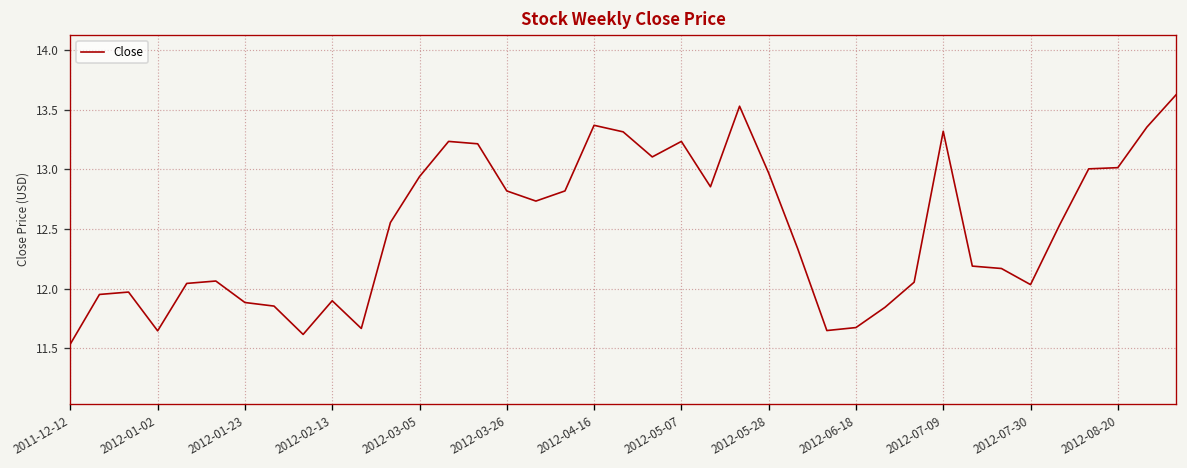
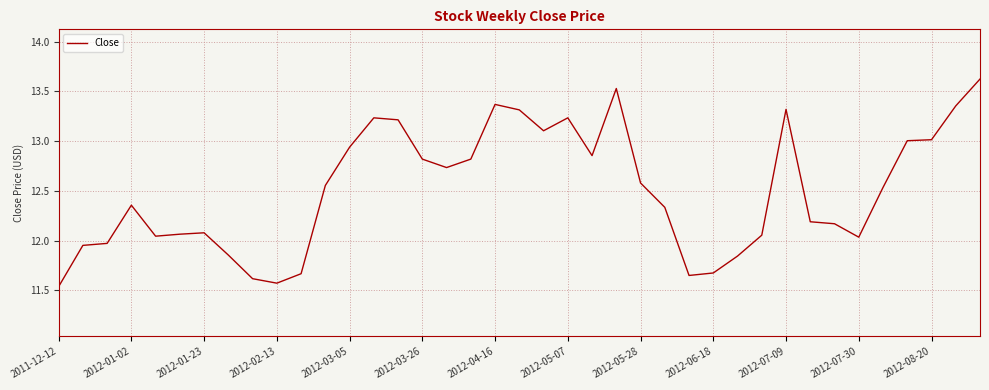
2012-01-02: 11.6 -> 12.4
2012-01-23: 11.9 -> 12.1
2012-02-13: 11.9 -> 11.6
2012-05-28: 13.0 -> 12.6
